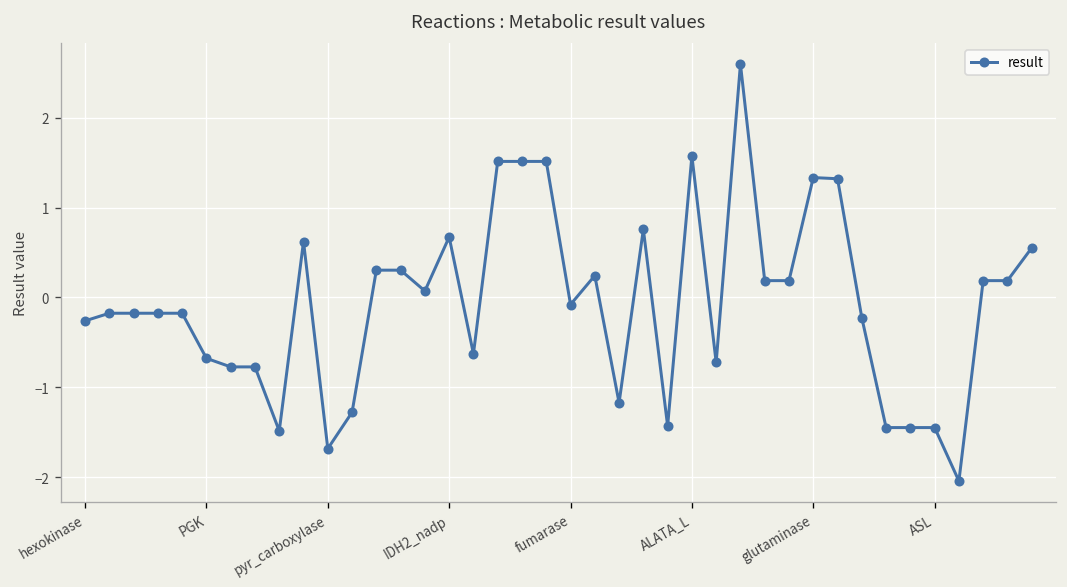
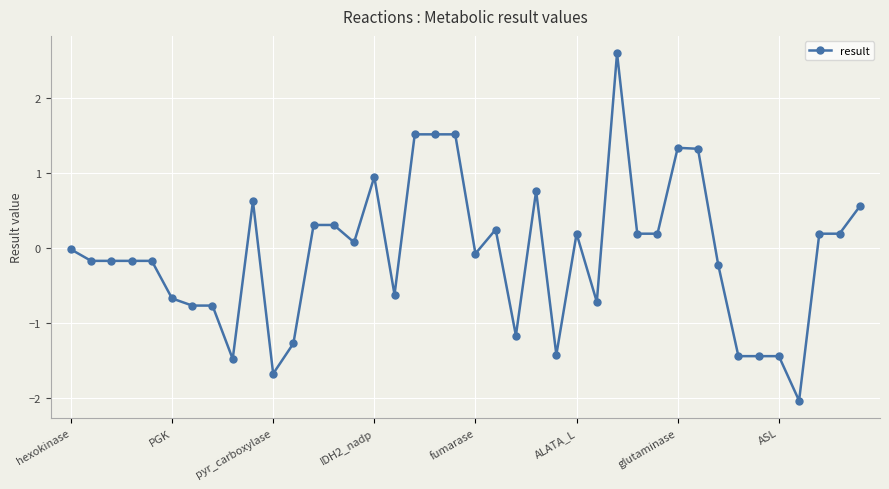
hexokinase: -0.3 -> 0.0
IDH2_nadp: 0.7 -> 0.9
ALATA_L: 1.6 -> 0.2
